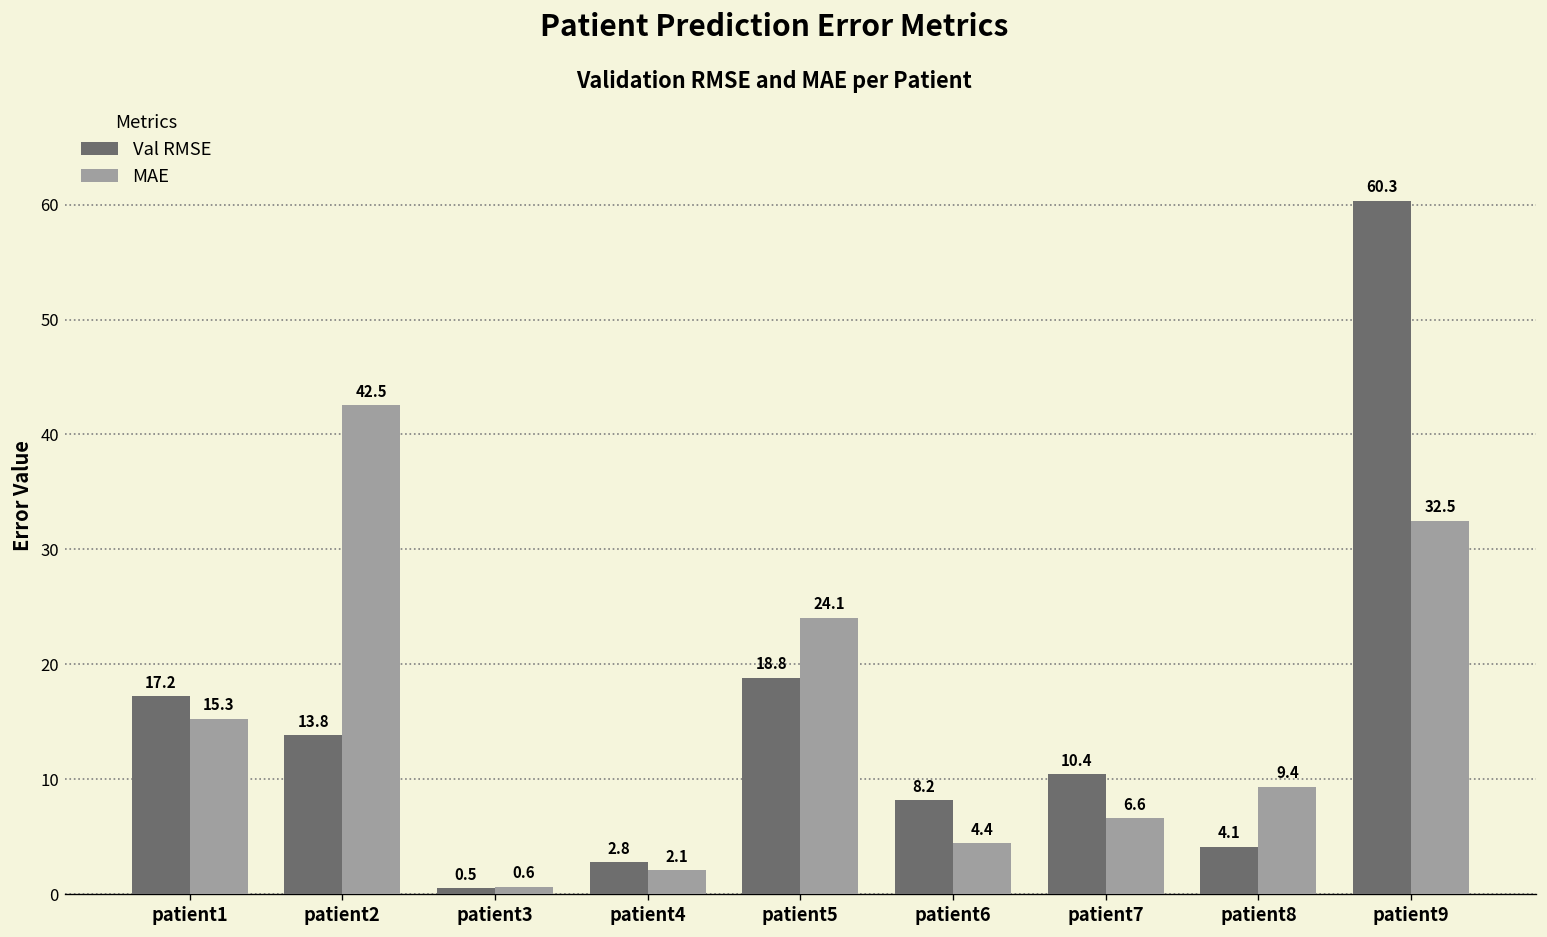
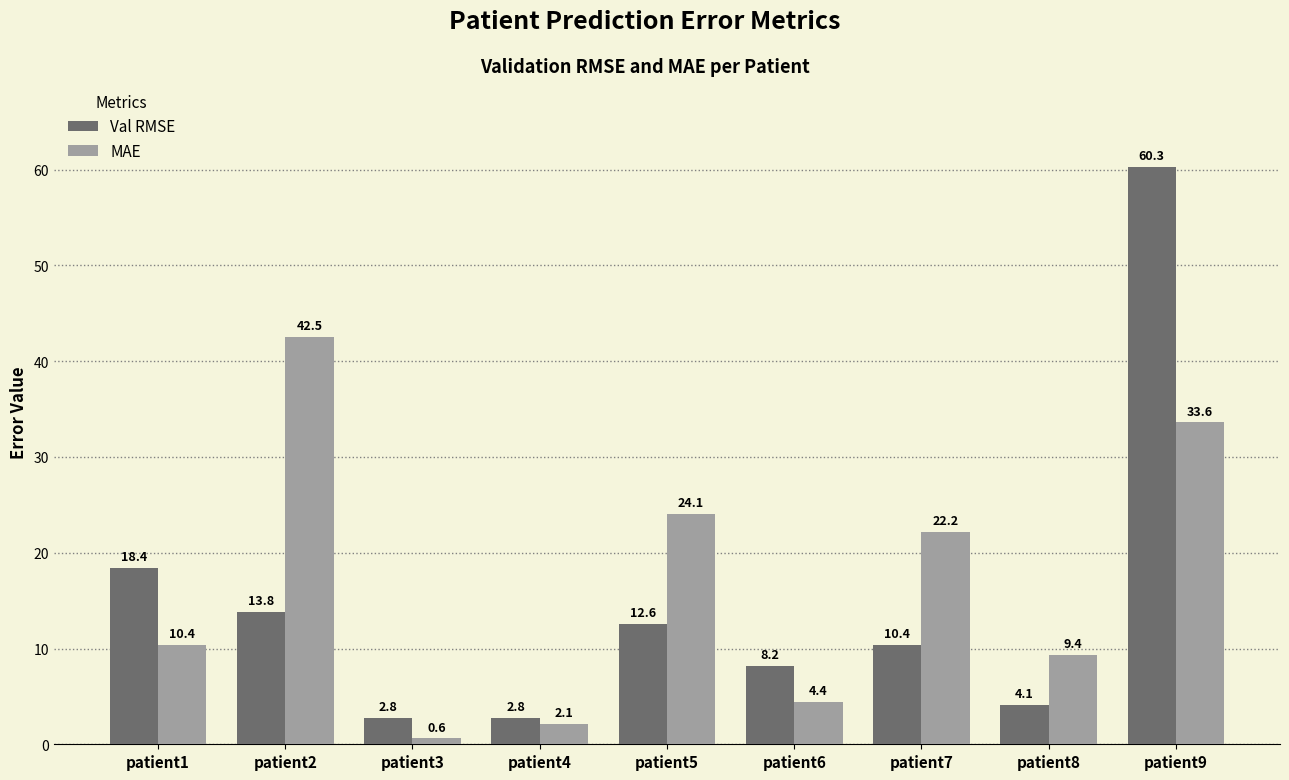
Val RMSE, patient1: 17.2 -> 18.4
MAE, patient1: 15.3 -> 10.4
Val RMSE, patient3: 0.5 -> 2.8
Val RMSE, patient5: 18.8 -> 12.6
MAE, patient7: 6.6 -> 22.2
MAE, patient9: 32.5 -> 33.6
